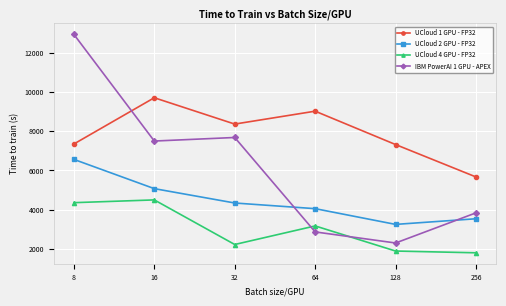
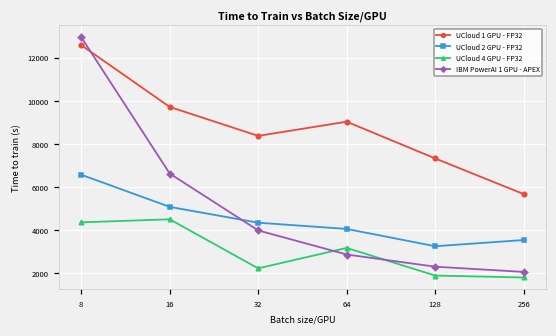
UCloud 1 GPU - FP32, 8: 7400 -> 12600
IBM PowerAI 1 GPU - APEX, 16: 7500 -> 6600
IBM PowerAI 1 GPU - APEX, 32: 7700 -> 4000
IBM PowerAI 1 GPU - APEX, 256: 3800 -> 2100
